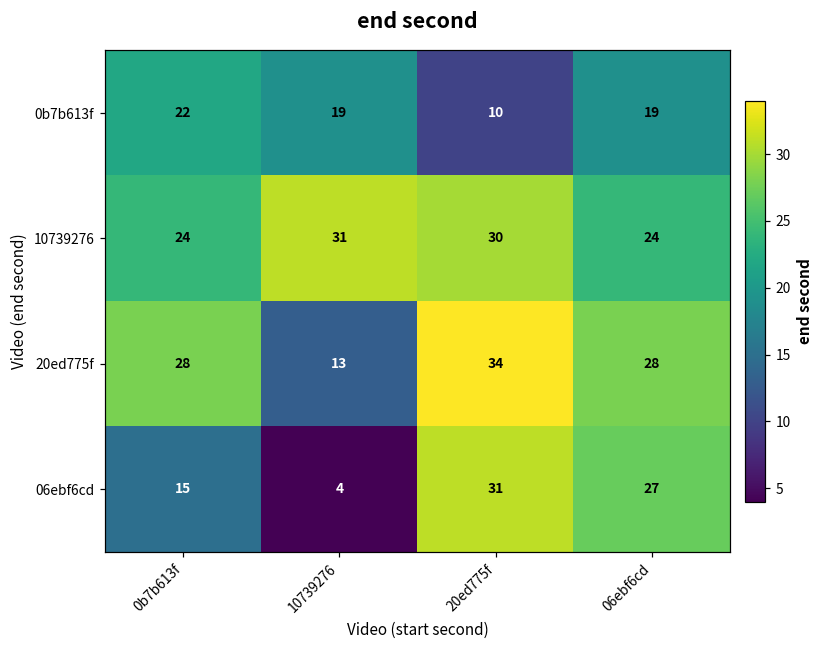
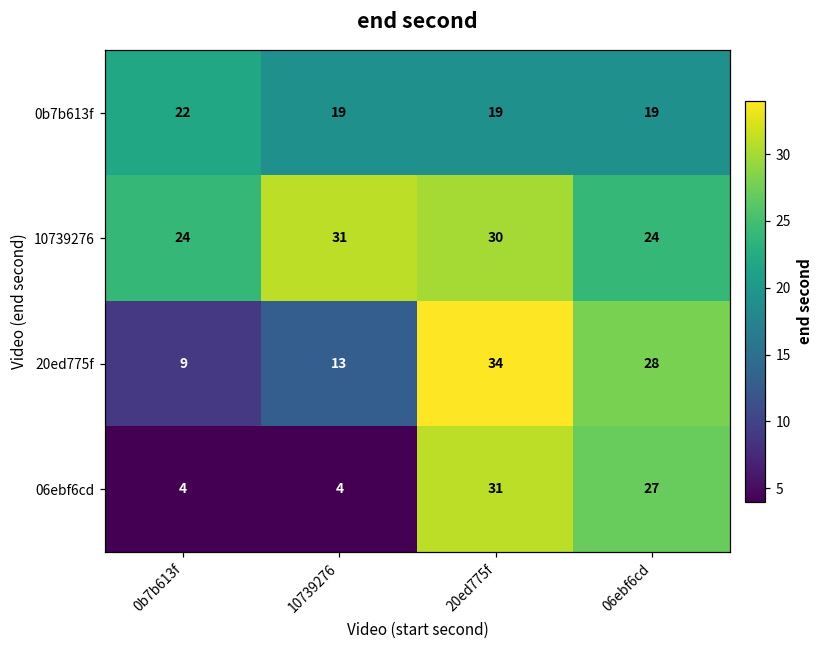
0b7b613f, 20ed775f: 10 -> 19
20ed775f, 0b7b613f: 28 -> 9
06ebf6cd, 0b7b613f: 15 -> 4
